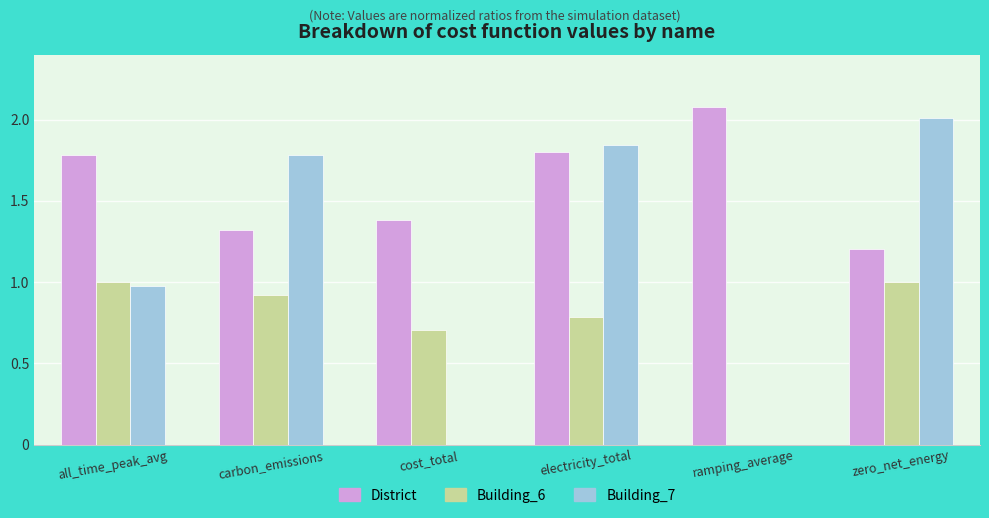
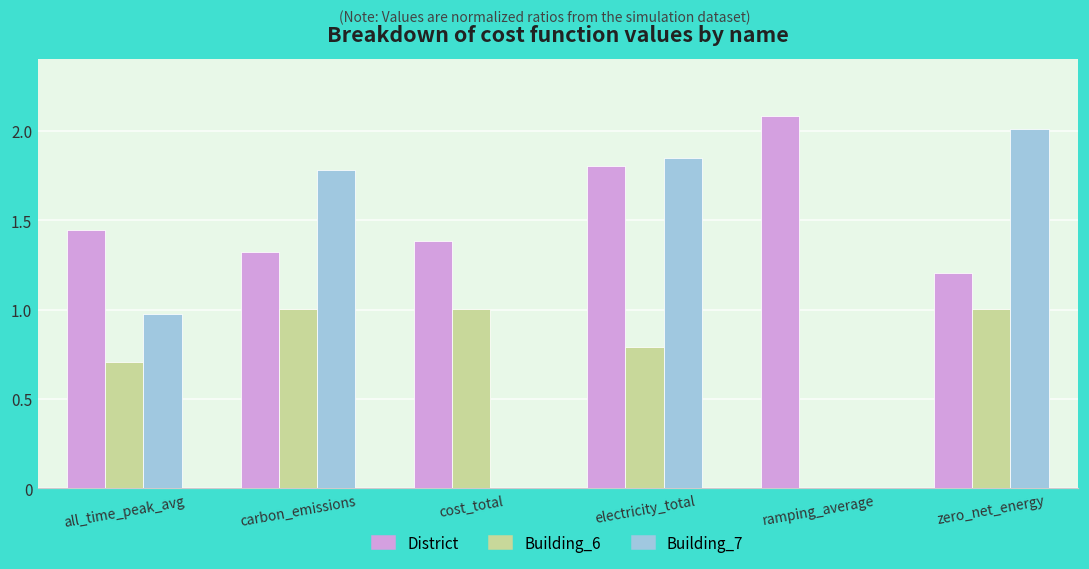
District, all_time_peak_avg: 1.78 -> 1.44
Building_6, all_time_peak_avg: 1.00 -> 0.71
Building_6, carbon_emissions: 0.92 -> 1.00
Building_6, cost_total: 0.70 -> 1.00
